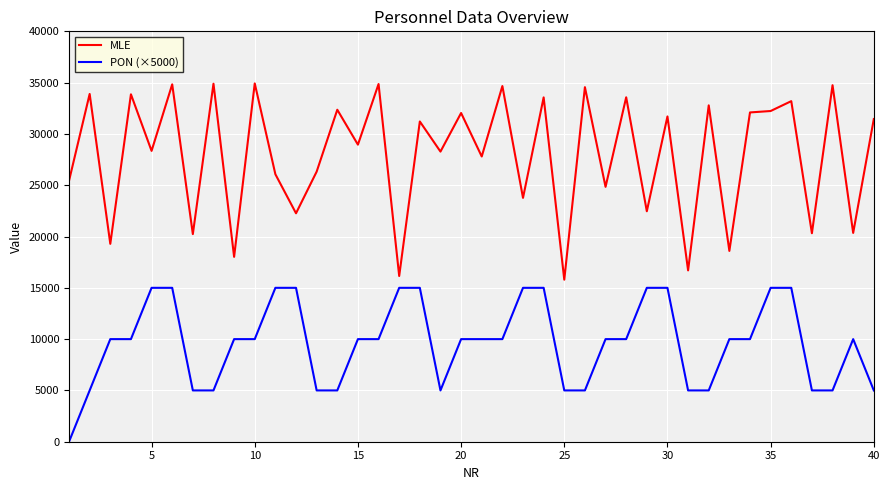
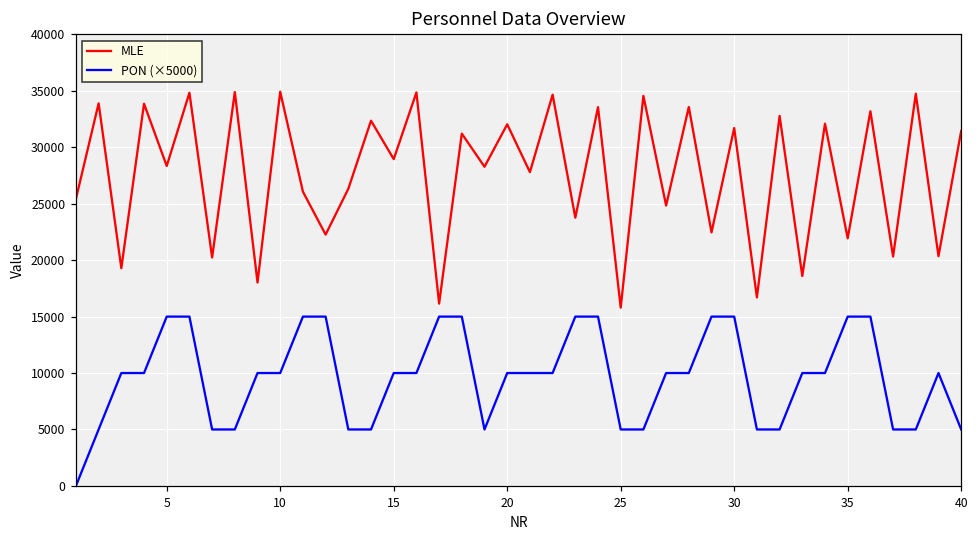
MLE, 35: 32200 -> 21900
